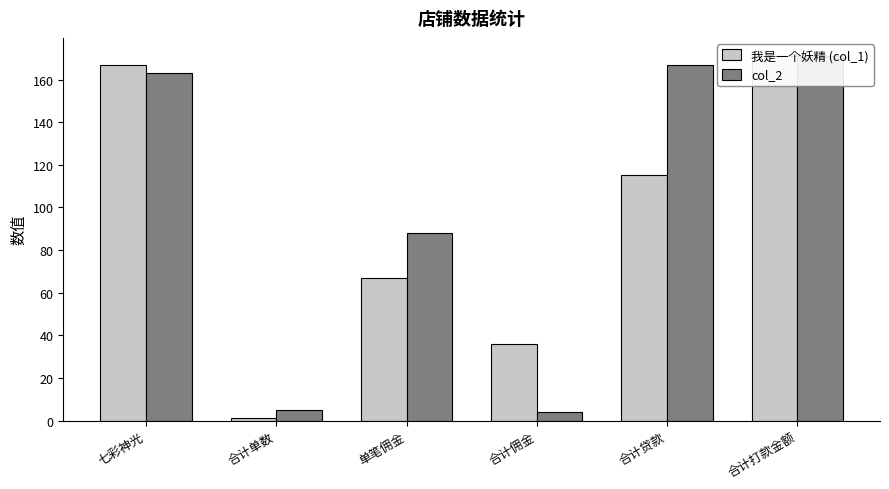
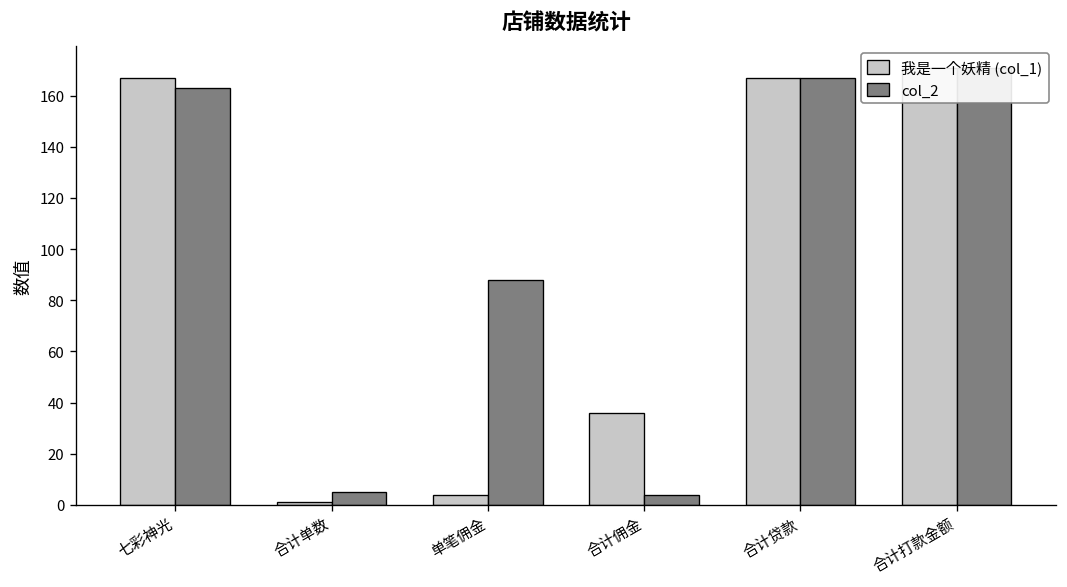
我是一个妖精 (col_1), 单笔佣金: 67 -> 4
我是一个妖精 (col_1), 合计贷款: 115 -> 167
